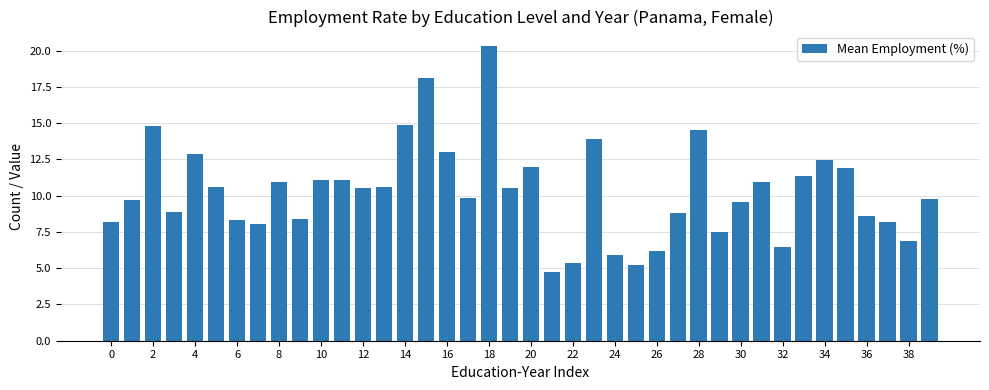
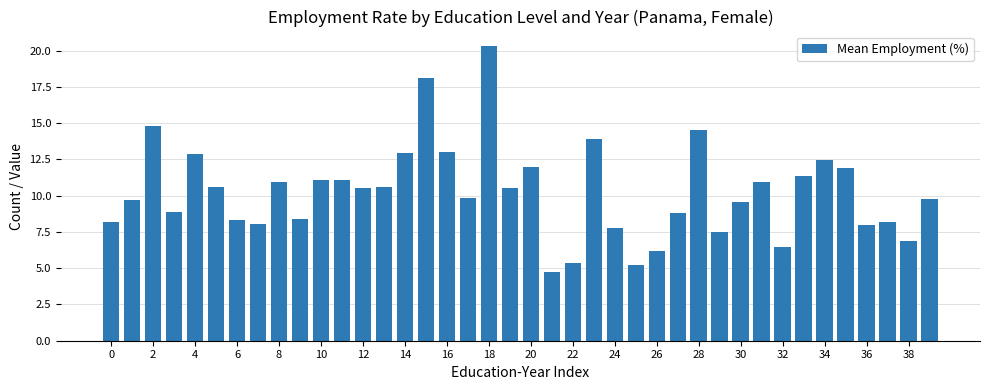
14: 14.9 -> 12.9
24: 5.9 -> 7.8
36: 8.6 -> 8.0
